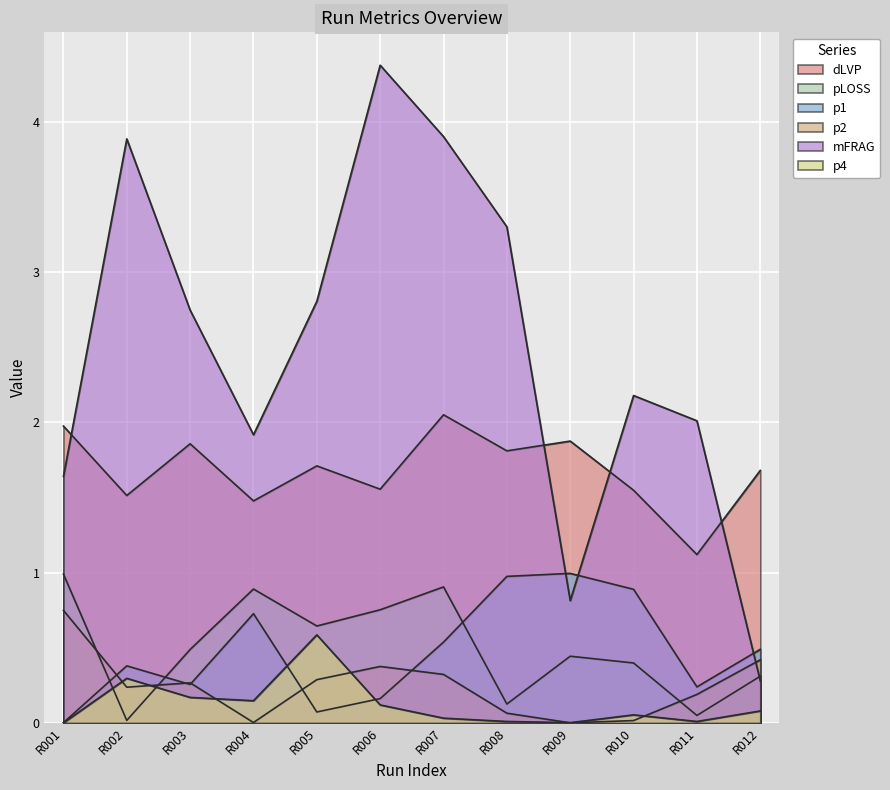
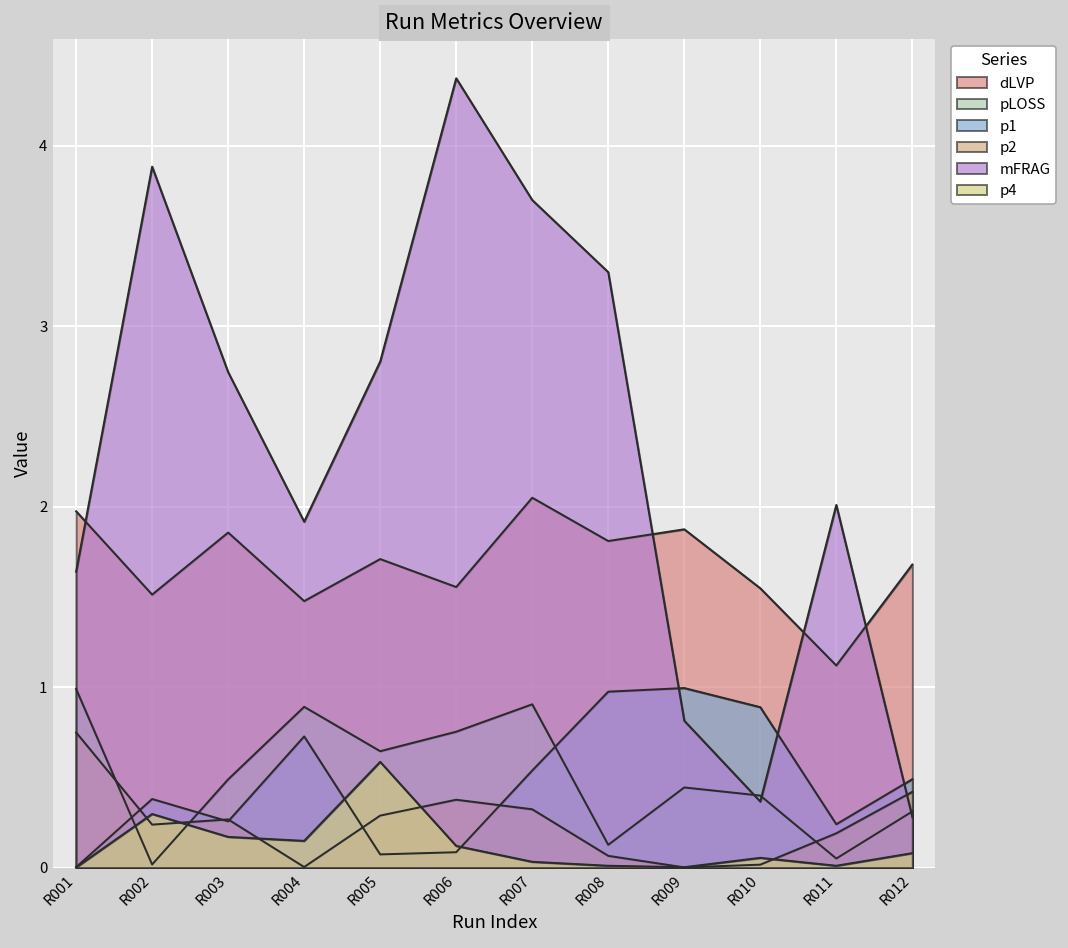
p1, R006: 0.16 -> 0.09
mFRAG, R007: 3.9 -> 3.7
mFRAG, R010: 2.18 -> 0.37
